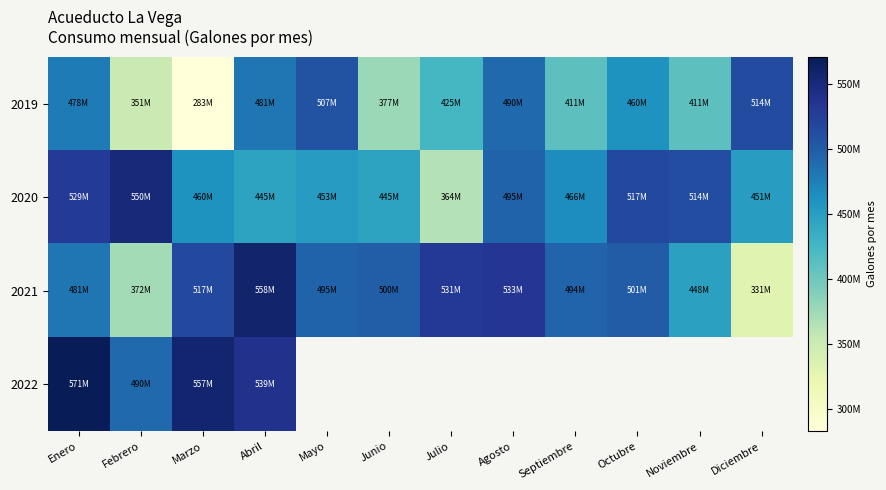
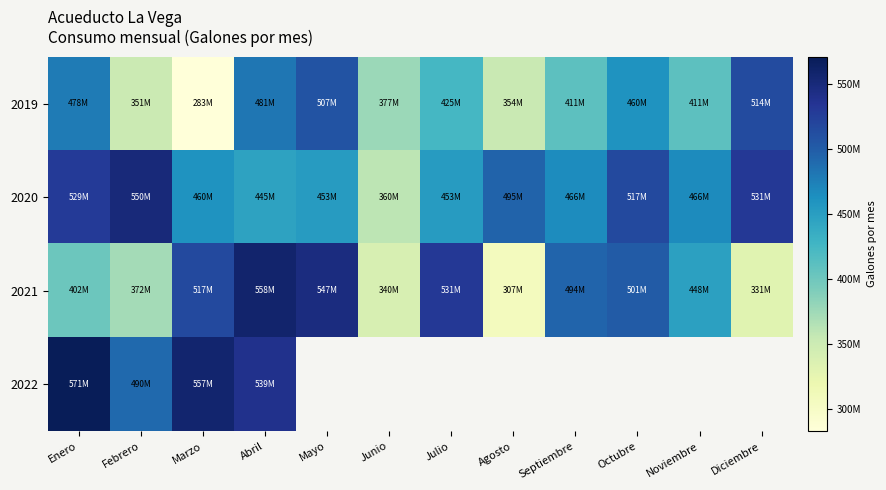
2019, Agosto: 490M -> 354M
2020, Junio: 445M -> 360M
2020, Julio: 364M -> 453M
2020, Noviembre: 514M -> 466M
2020, Diciembre: 451M -> 531M
2021, Enero: 481M -> 402M
2021, Mayo: 495M -> 547M
2021, Junio: 500M -> 340M
2021, Agosto: 533M -> 307M
